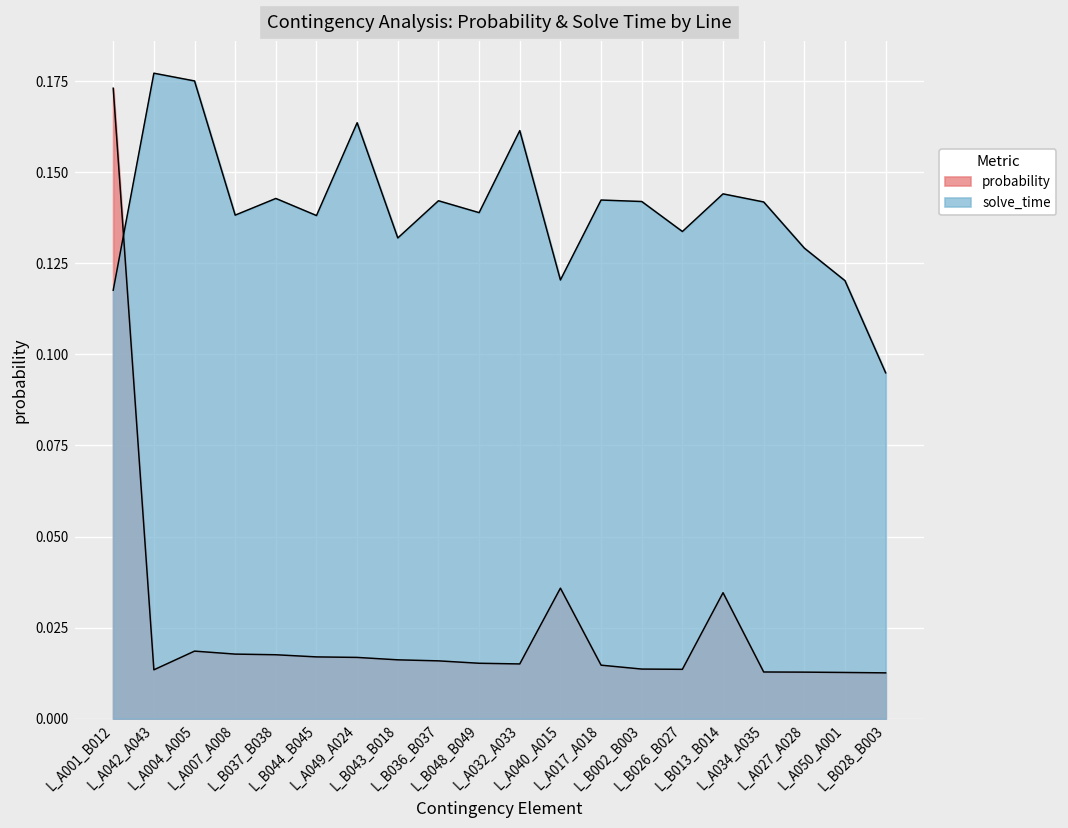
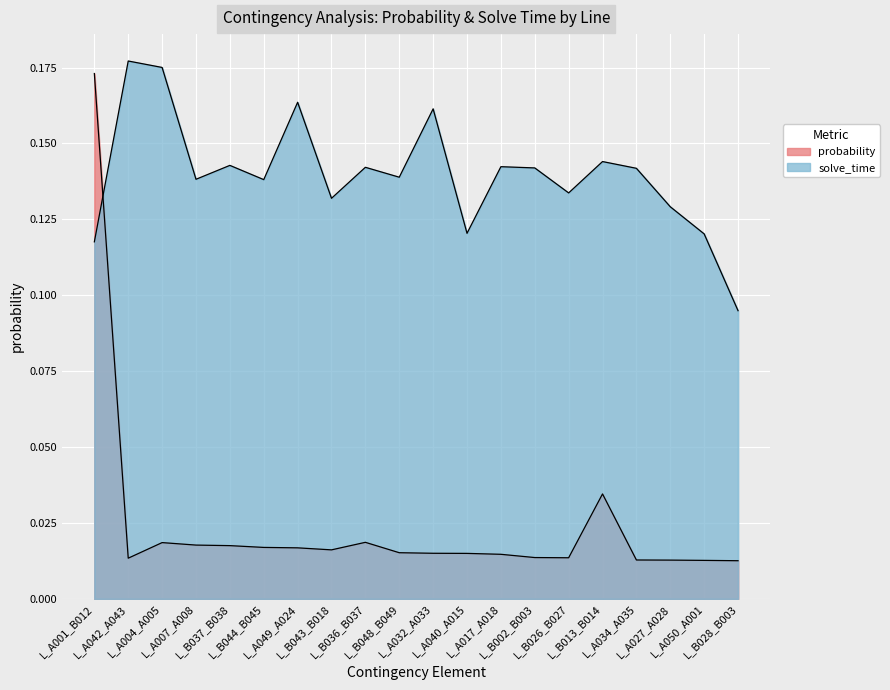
probability, L_B036_B037: 0.016 -> 0.019
probability, L_A040_A015: 0.036 -> 0.015
